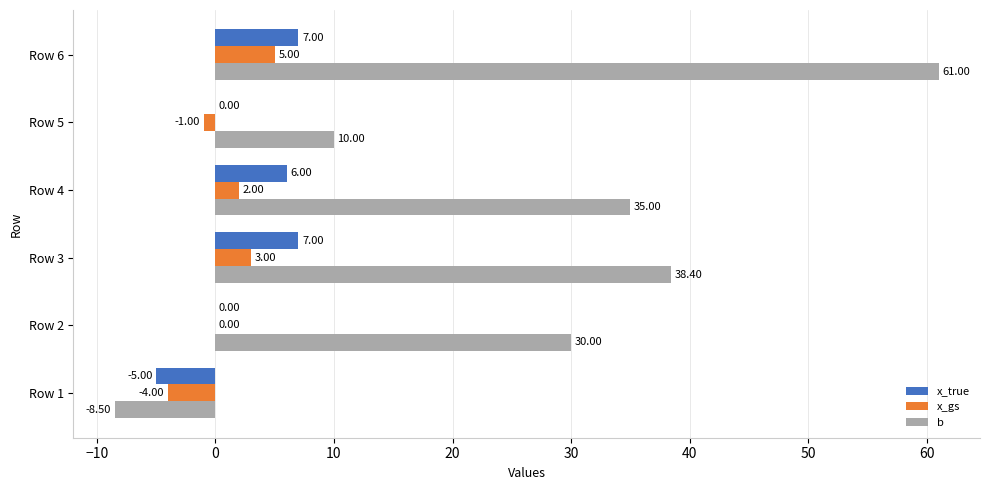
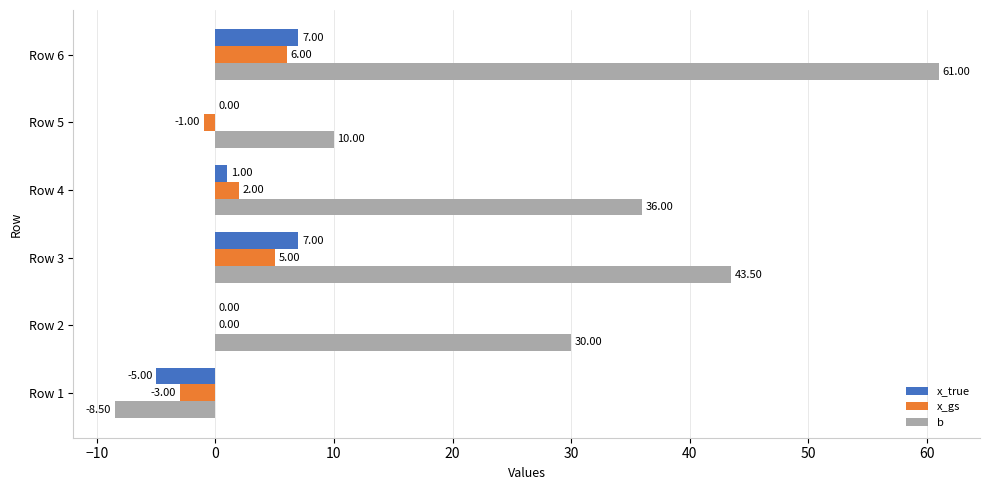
x_gs, Row 6: 5.00 -> 6.00
x_true, Row 4: 6.00 -> 1.00
b, Row 4: 35.00 -> 36.00
x_gs, Row 3: 3.00 -> 5.00
b, Row 3: 38.40 -> 43.50
x_gs, Row 1: -4.00 -> -3.00
